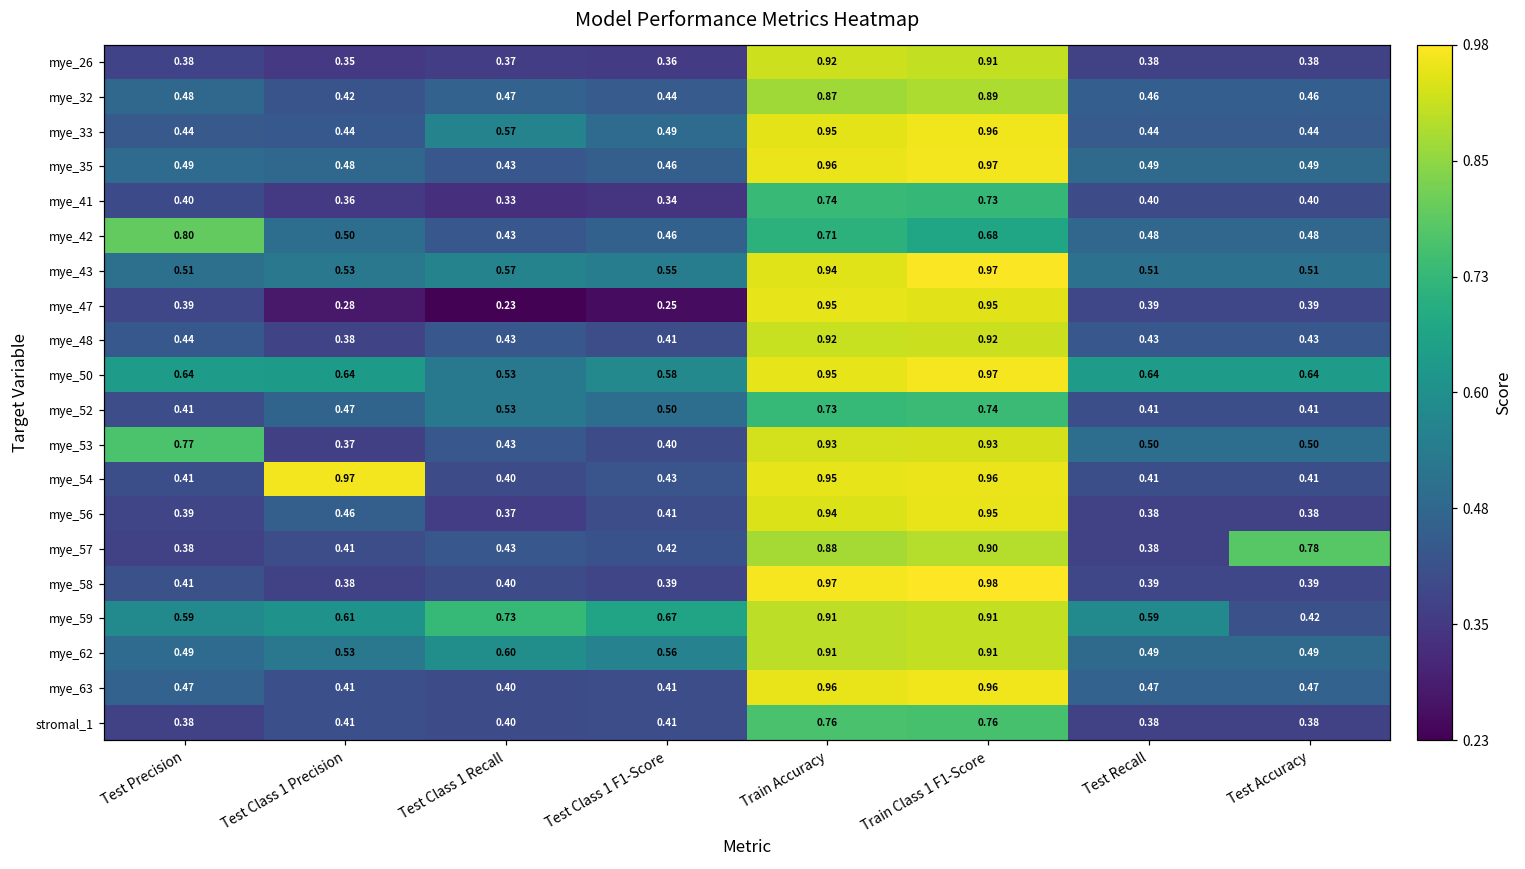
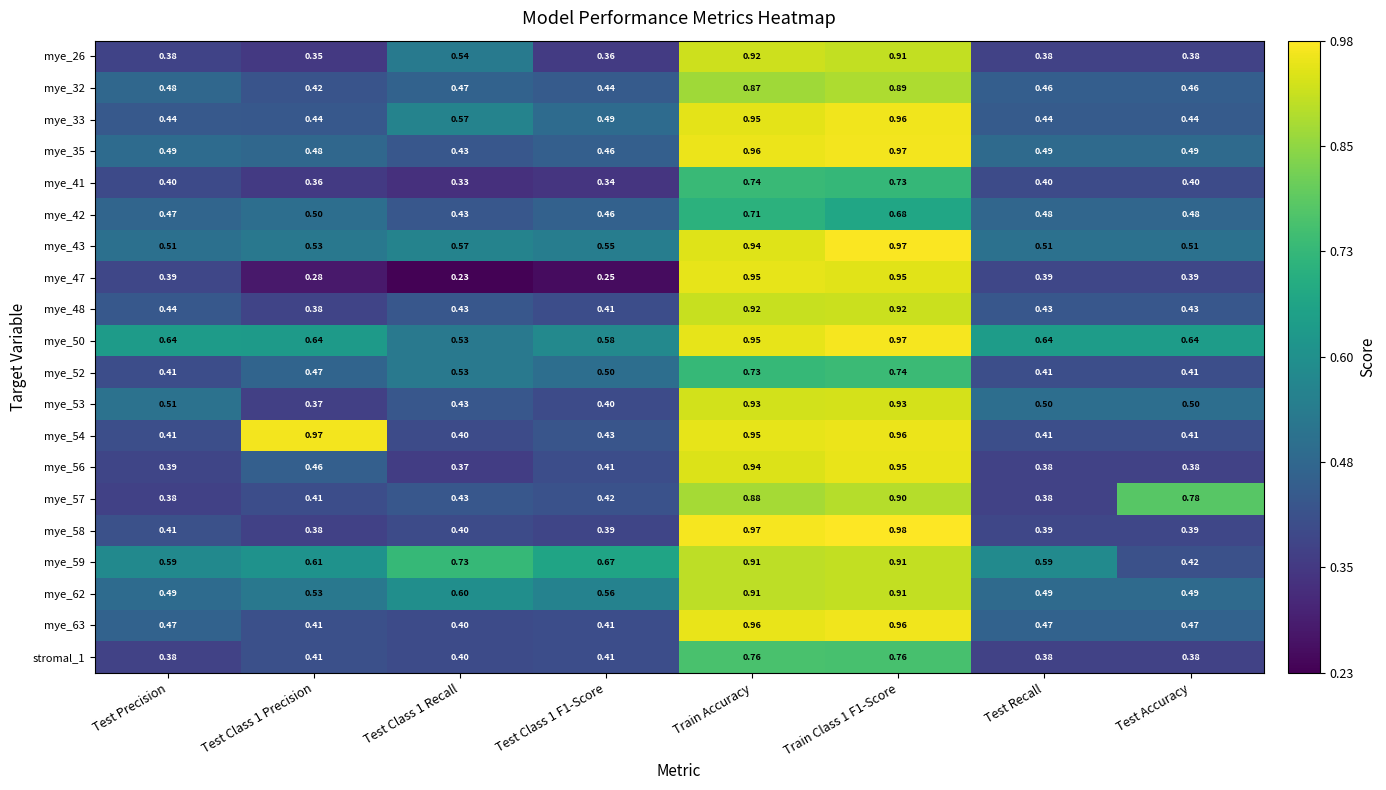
mye_26, Test Class 1 Recall: 0.37 -> 0.54
mye_42, Test Precision: 0.80 -> 0.47
mye_53, Test Precision: 0.77 -> 0.51
